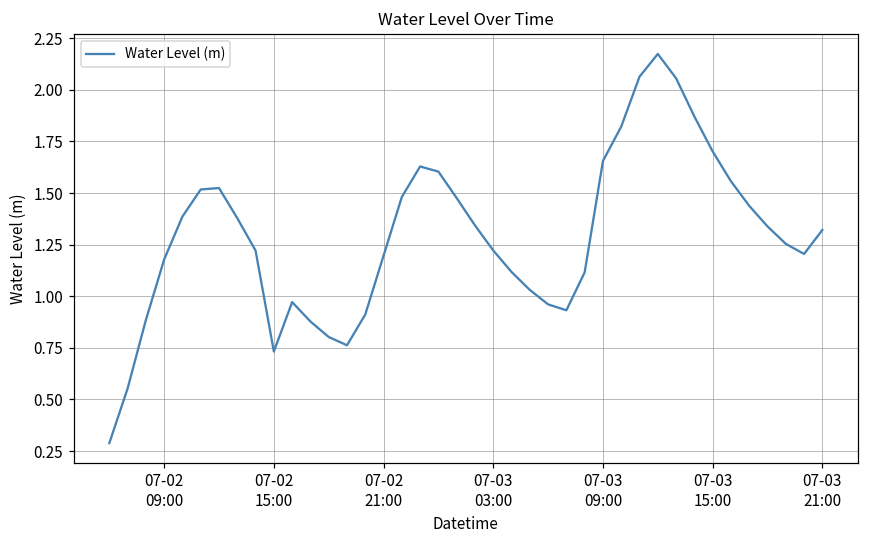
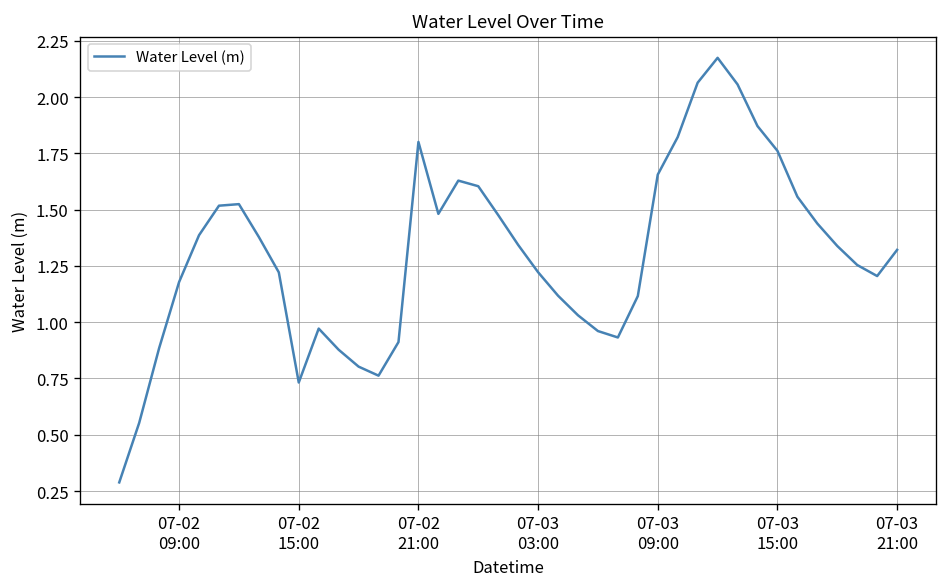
07-02 21:00: 1.20 -> 1.80
07-03 15:00: 1.70 -> 1.76
